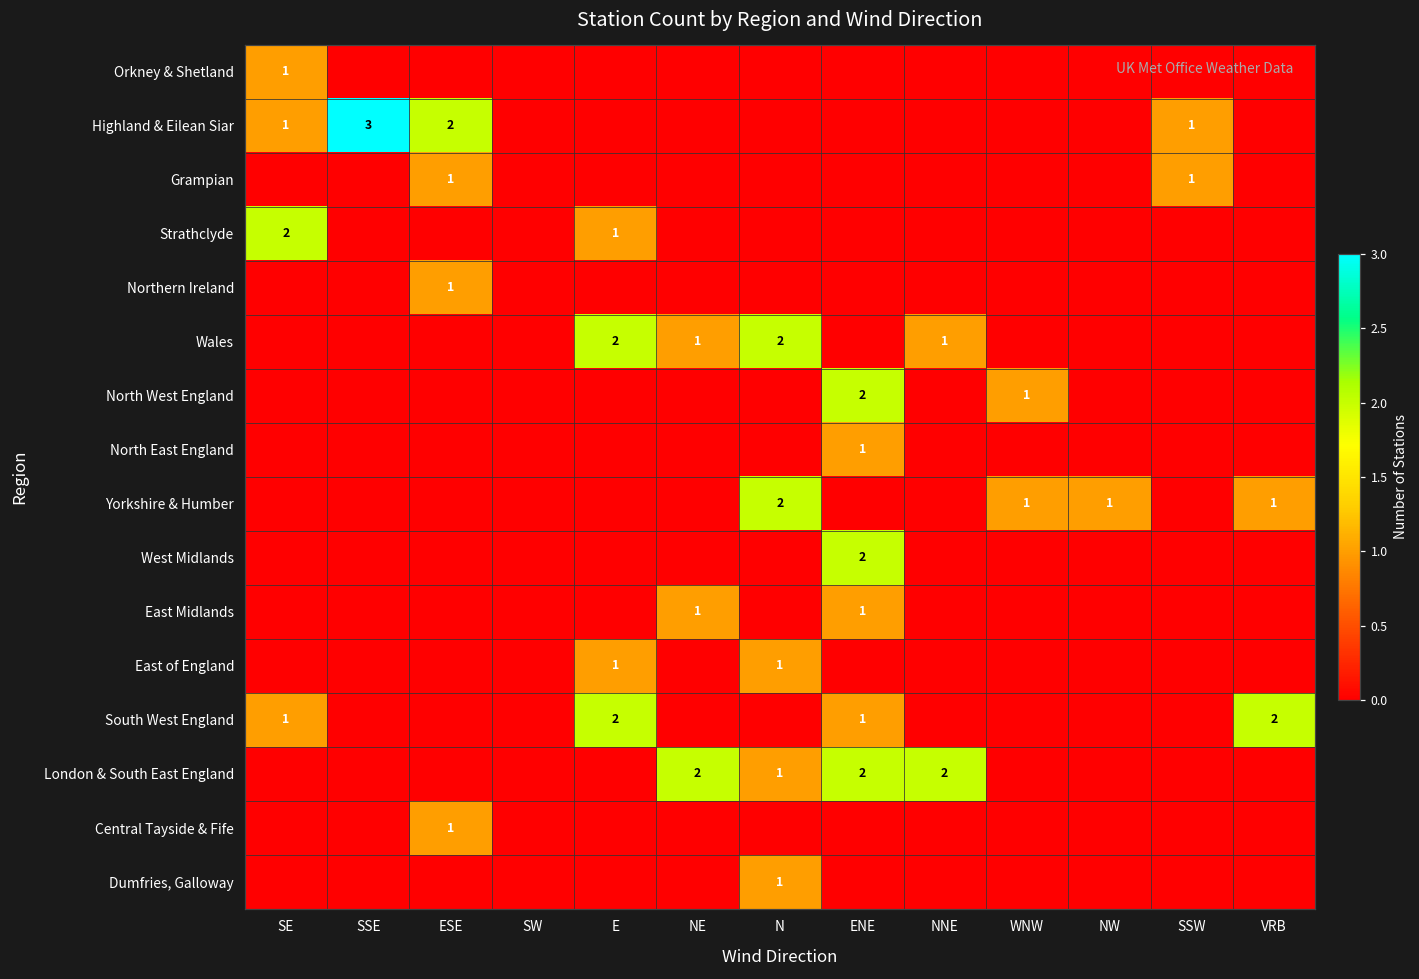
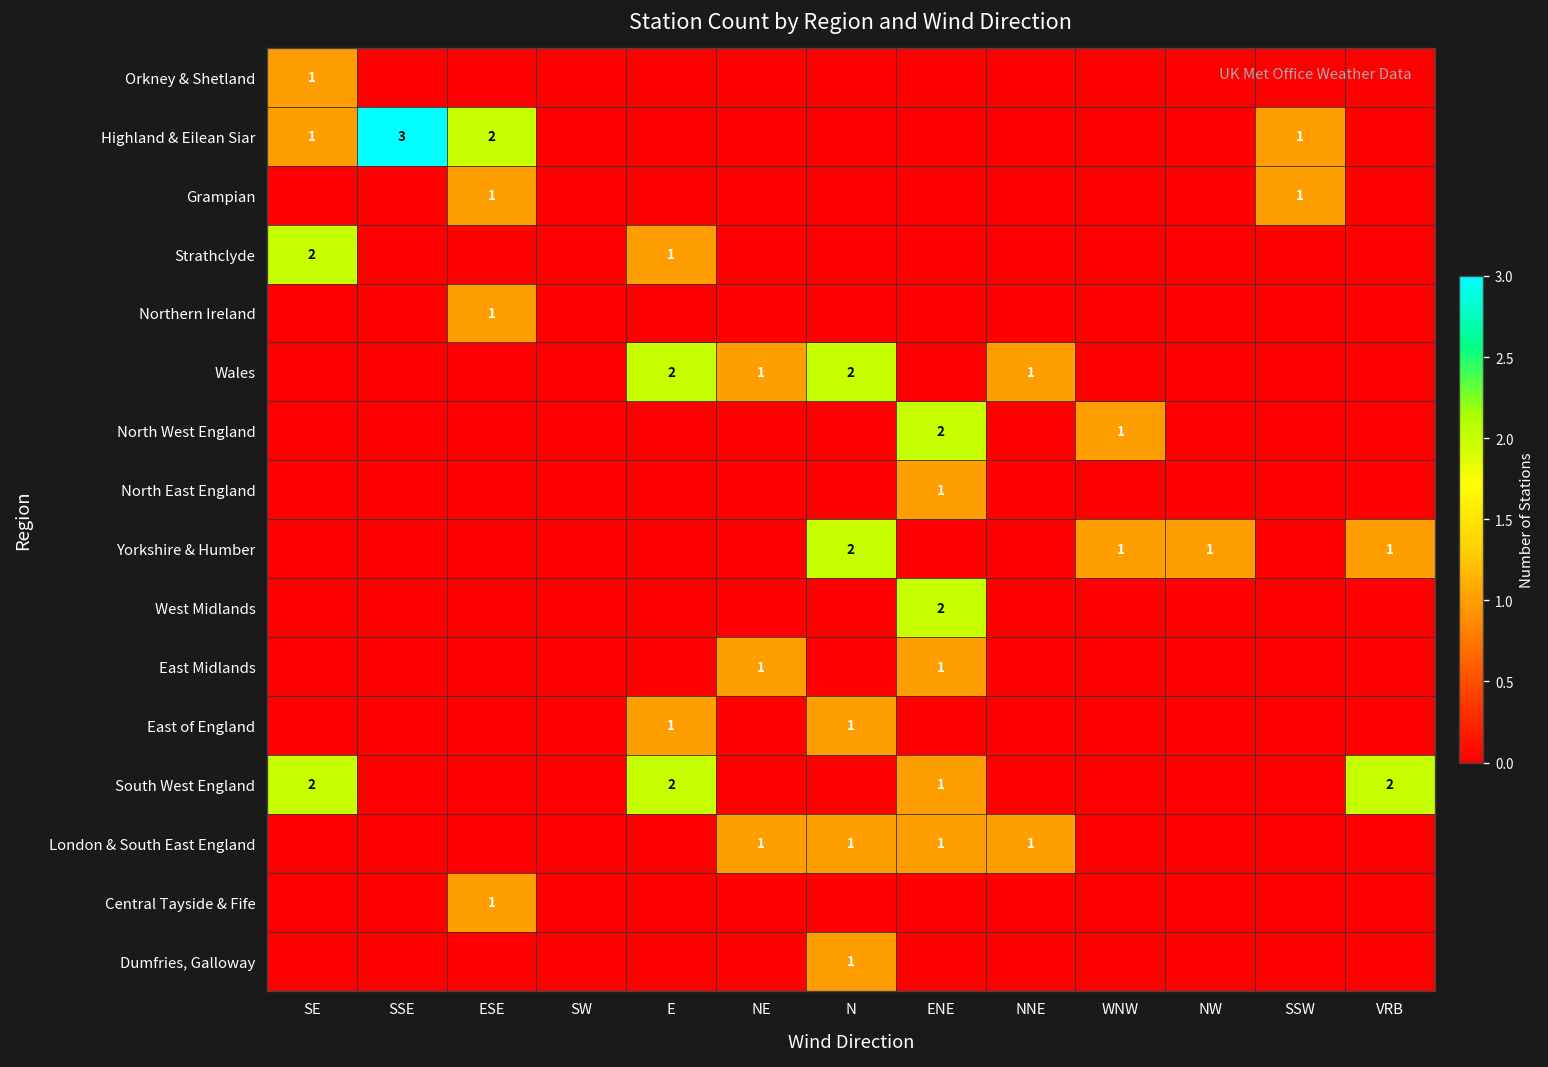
South West England, SE: 1 -> 2
London & South East England, NE: 2 -> 1
London & South East England, ENE: 2 -> 1
London & South East England, NNE: 2 -> 1
